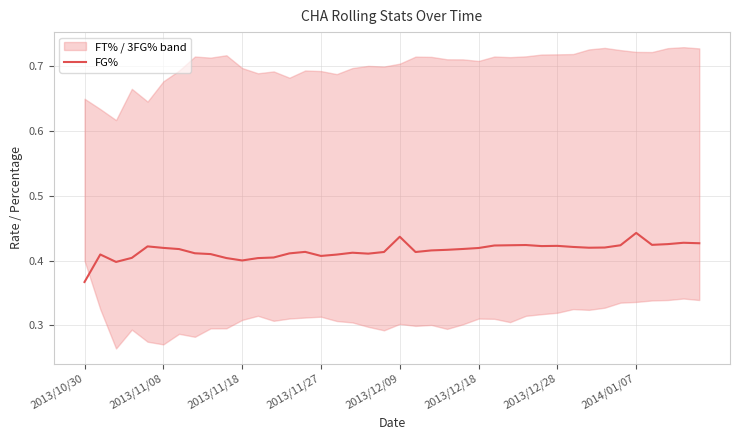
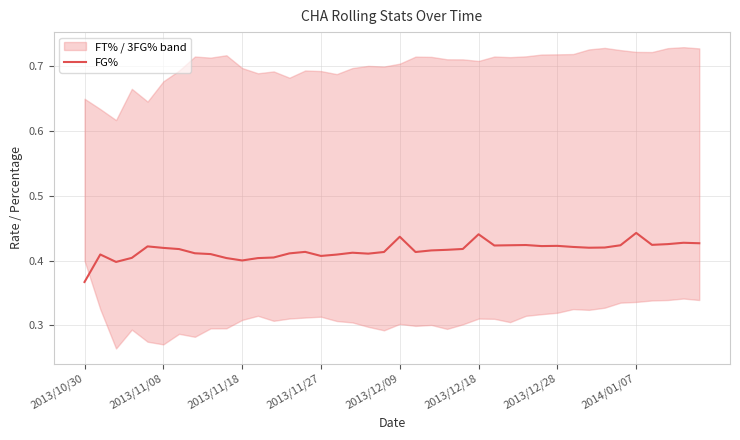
FG%, 2013/12/18: 0.42 -> 0.44
